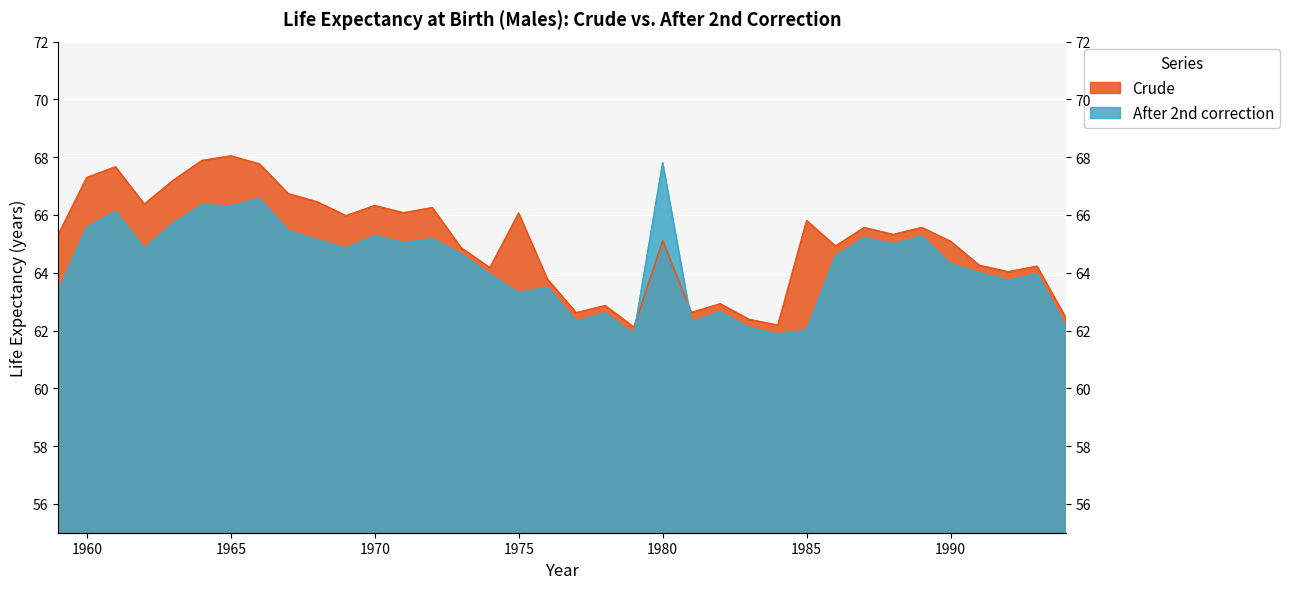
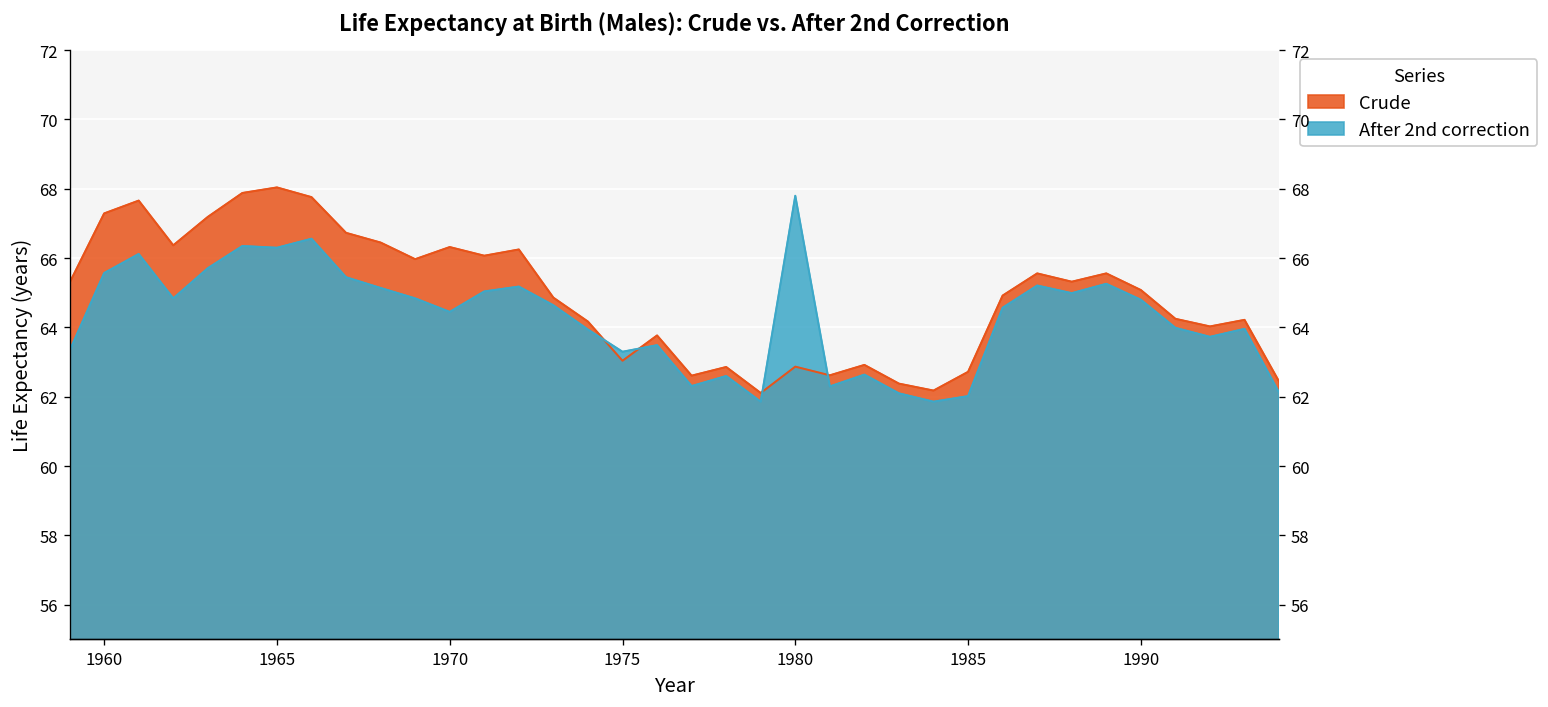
After 2nd correction, 1970: 65.3 -> 64.5
Crude, 1975: 66.1 -> 63.0
Crude, 1980: 65.1 -> 62.9
Crude, 1985: 65.8 -> 62.7
After 2nd correction, 1990: 64.3 -> 64.8
